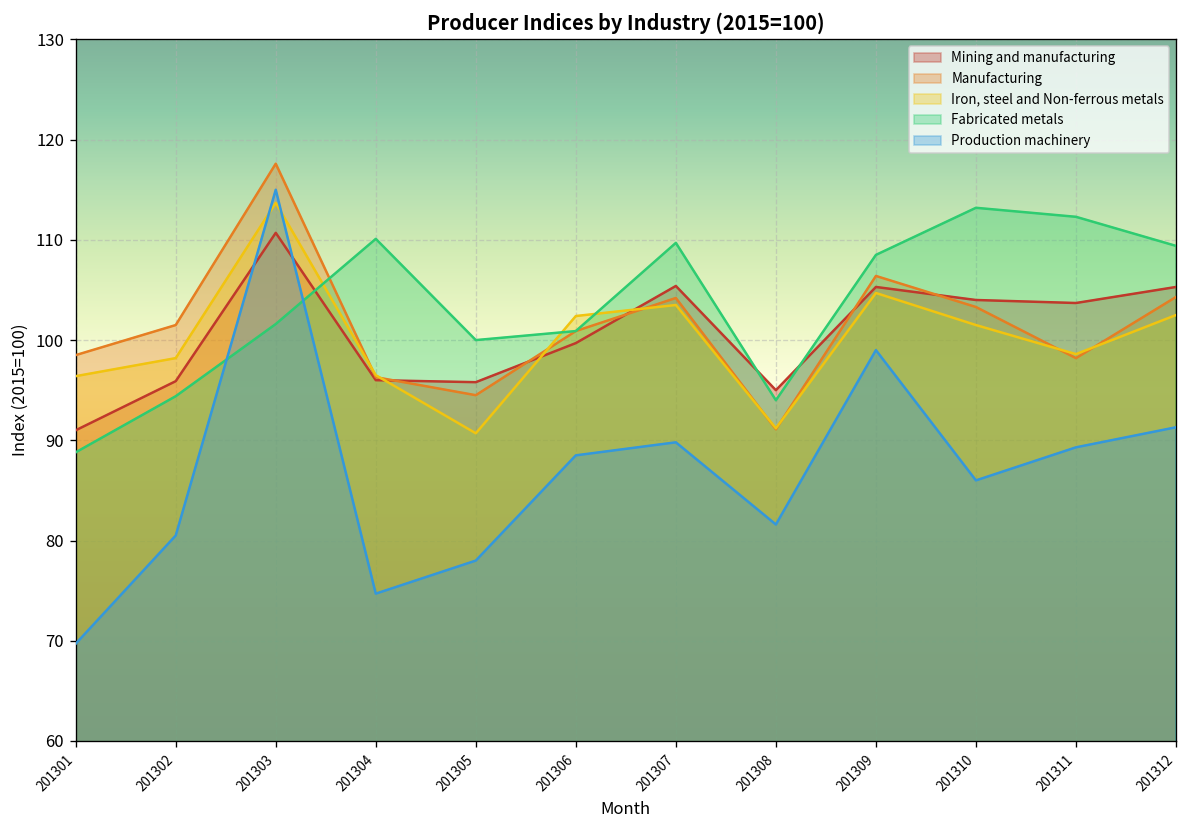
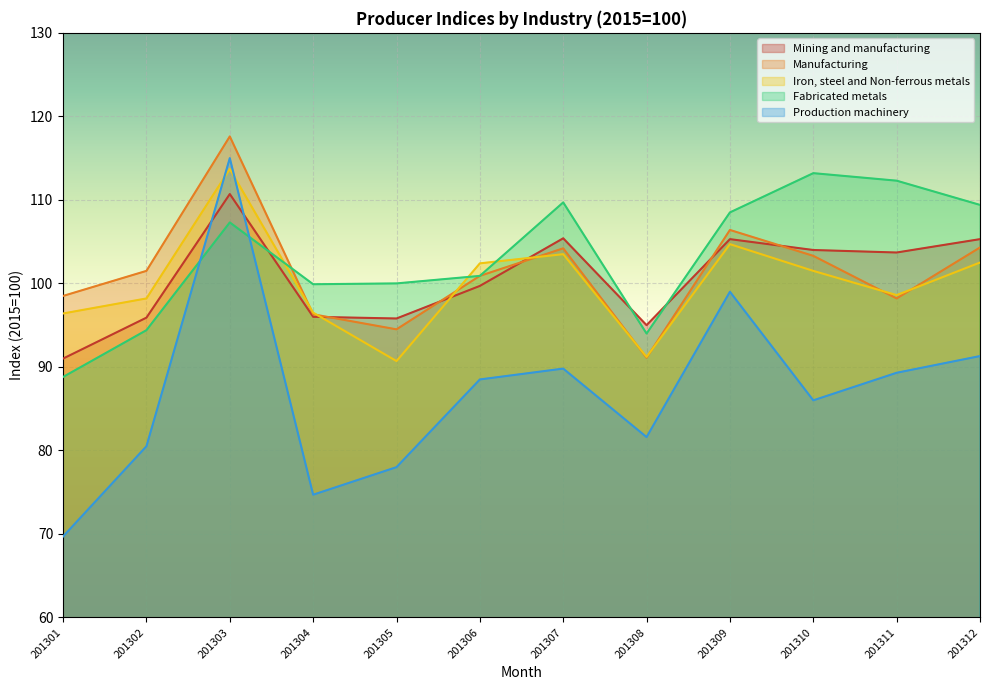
Fabricated metals, 201303: 102 -> 107
Fabricated metals, 201304: 110 -> 100
